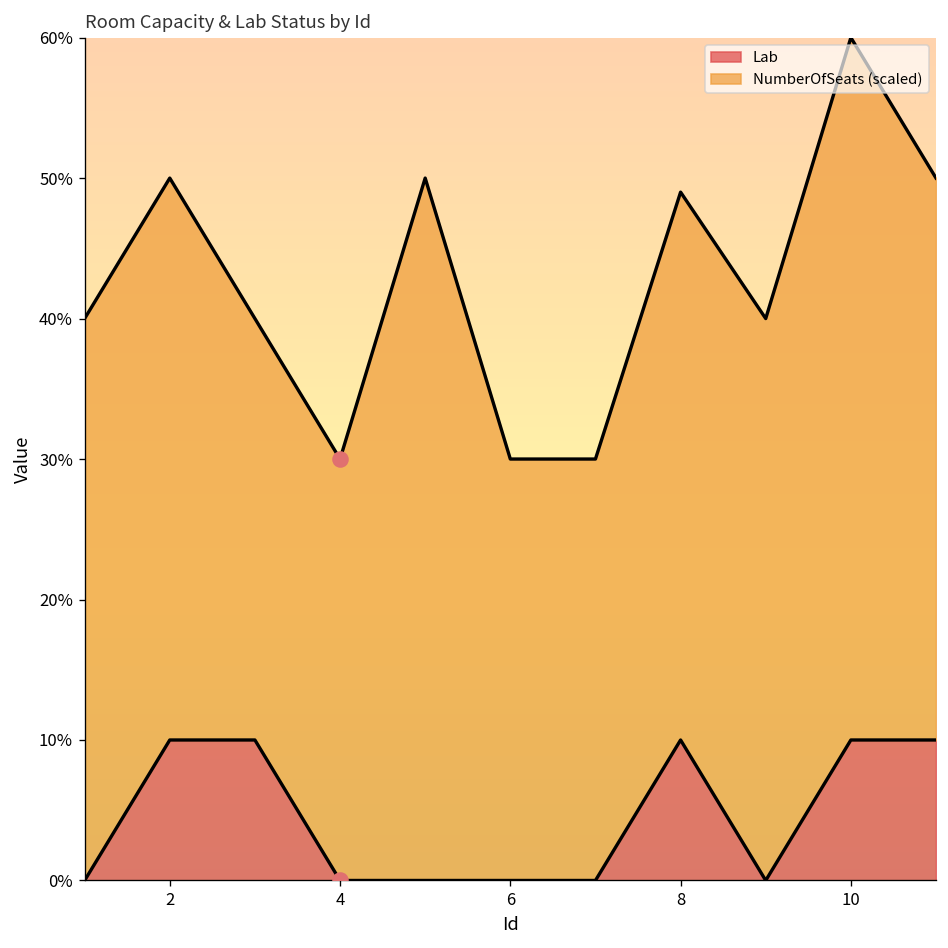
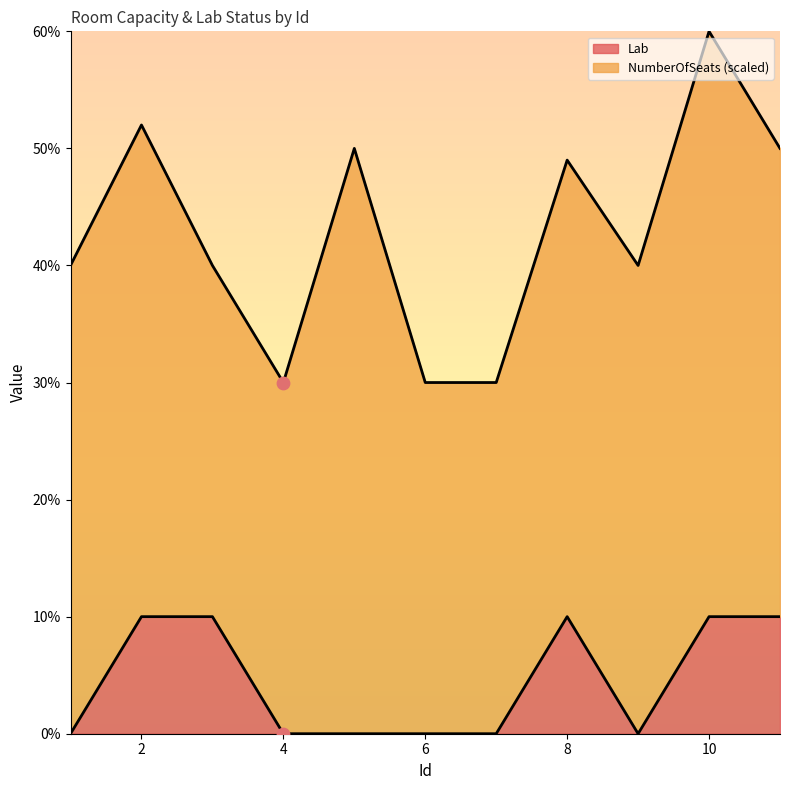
NumberOfSeats (scaled), 2: 40.0% -> 42.0%
